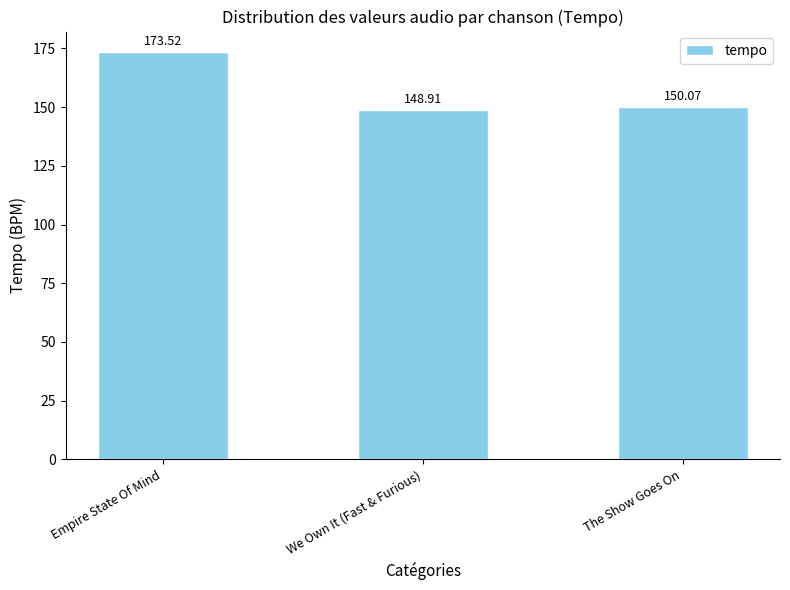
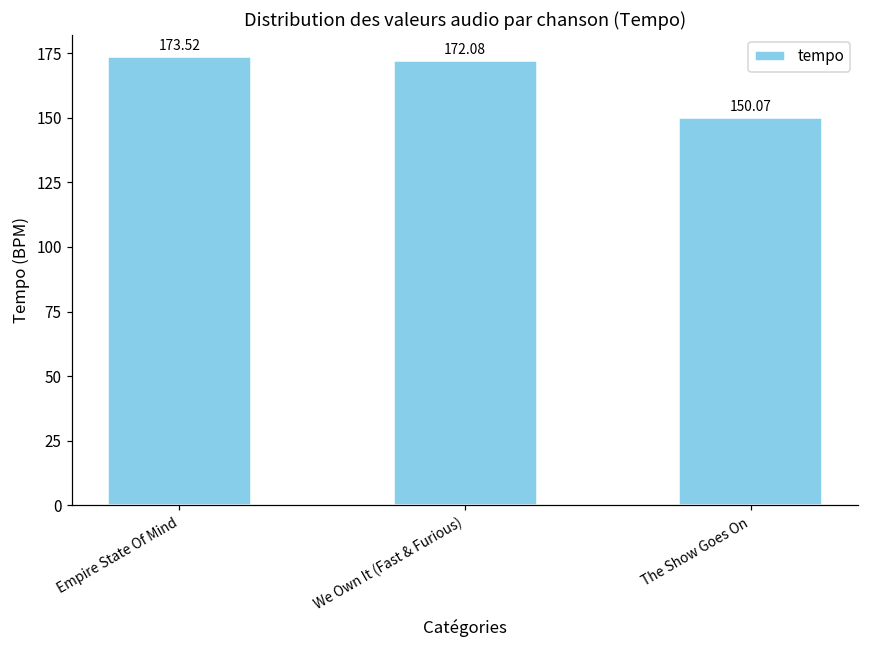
We Own It (Fast & Furious): 148.91 -> 172.08
